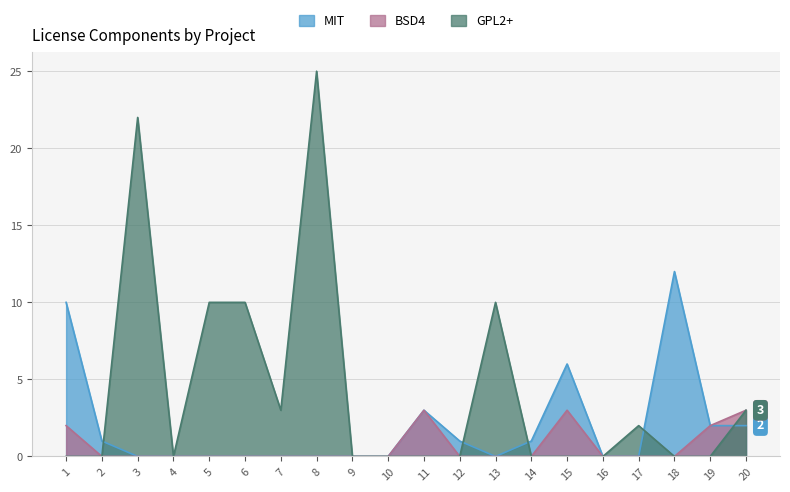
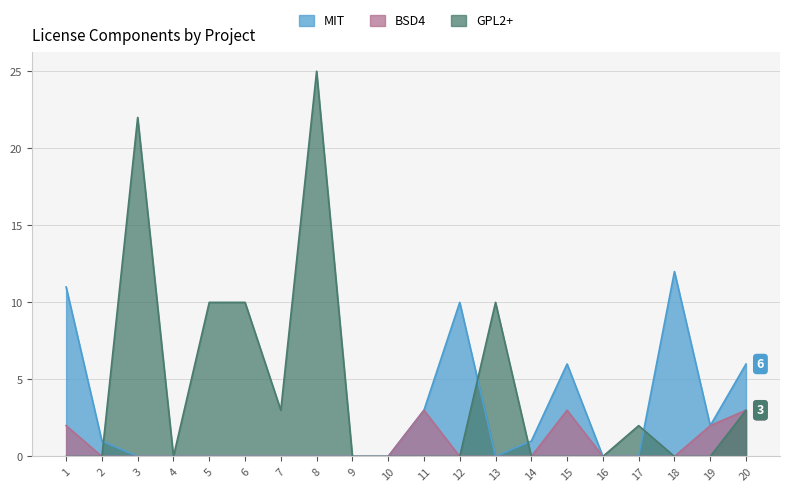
MIT, 1: 10 -> 11
MIT, 12: 1 -> 10
MIT, 20: 2 -> 6
